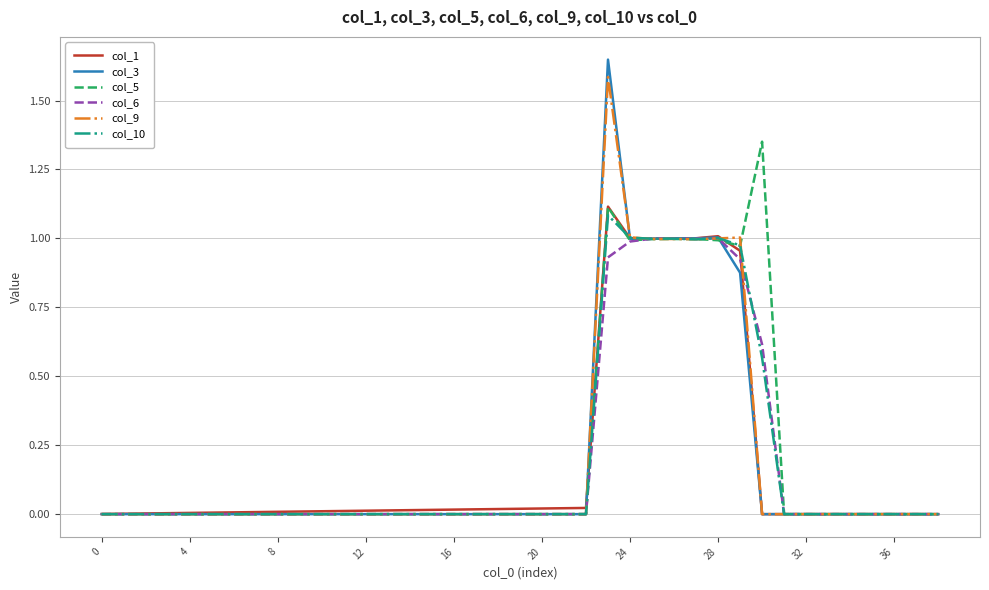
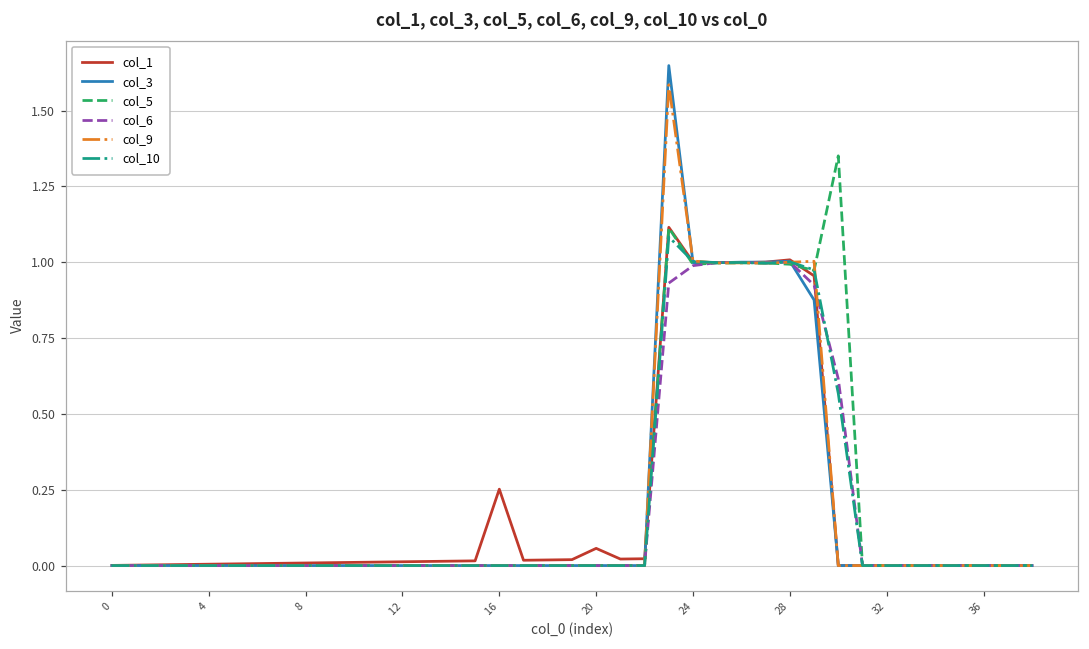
col_1, 16: 0.02 -> 0.25
col_1, 20: 0.02 -> 0.06
